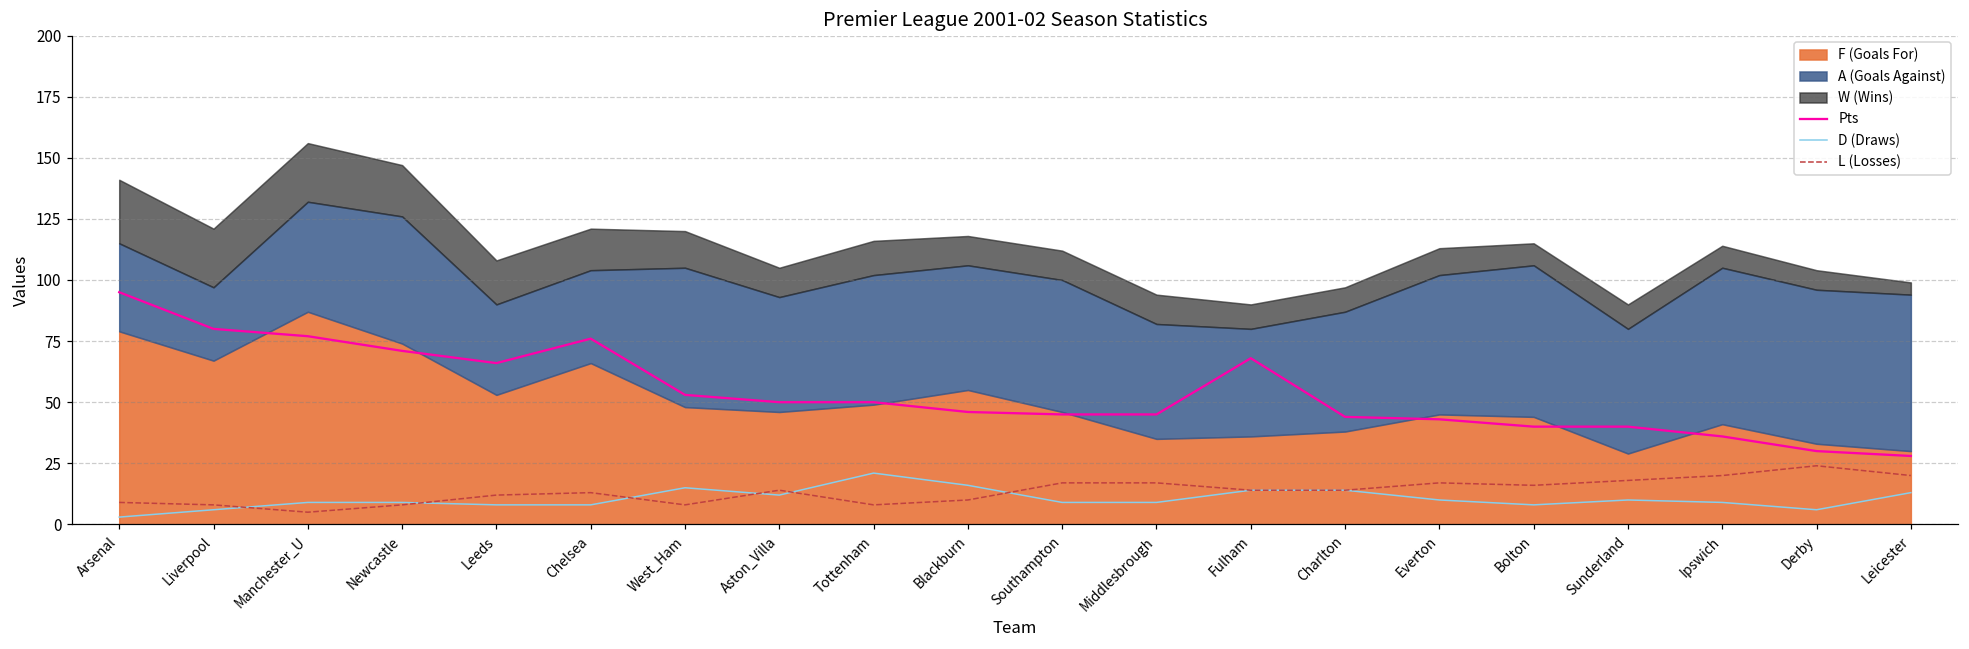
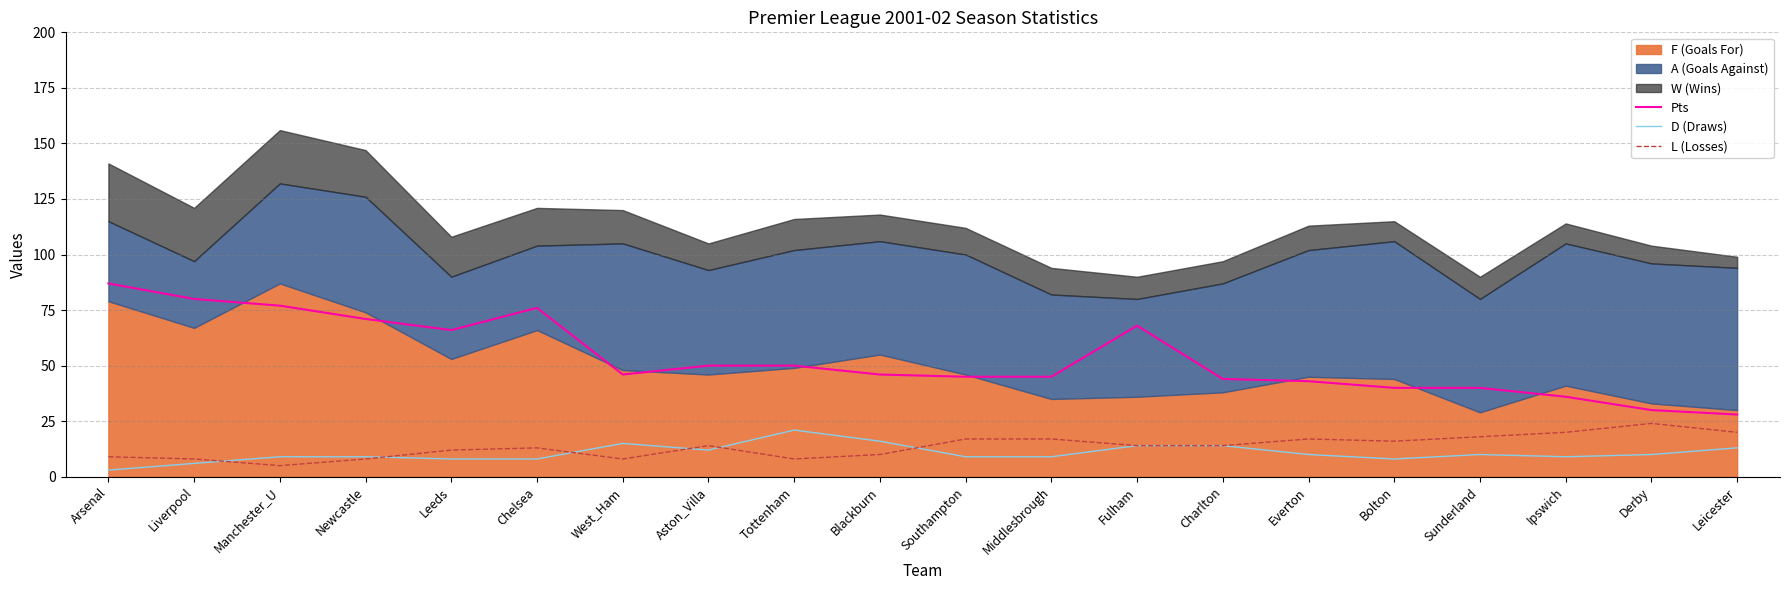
Pts, Arsenal: 95 -> 87
Pts, West_Ham: 53 -> 46
D (Draws), Derby: 6 -> 10
